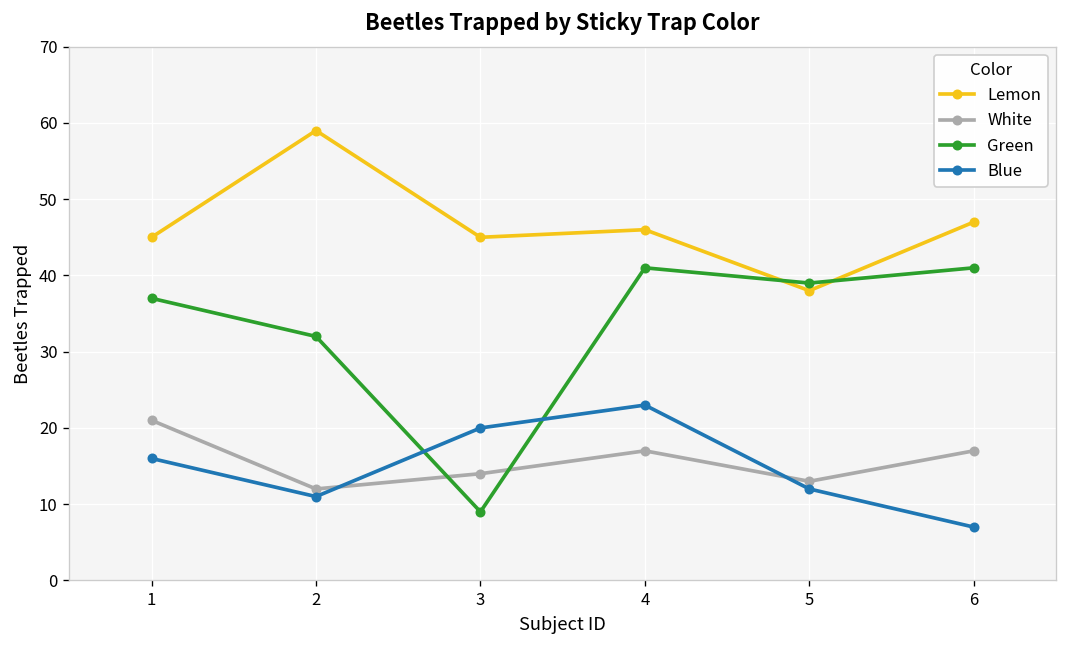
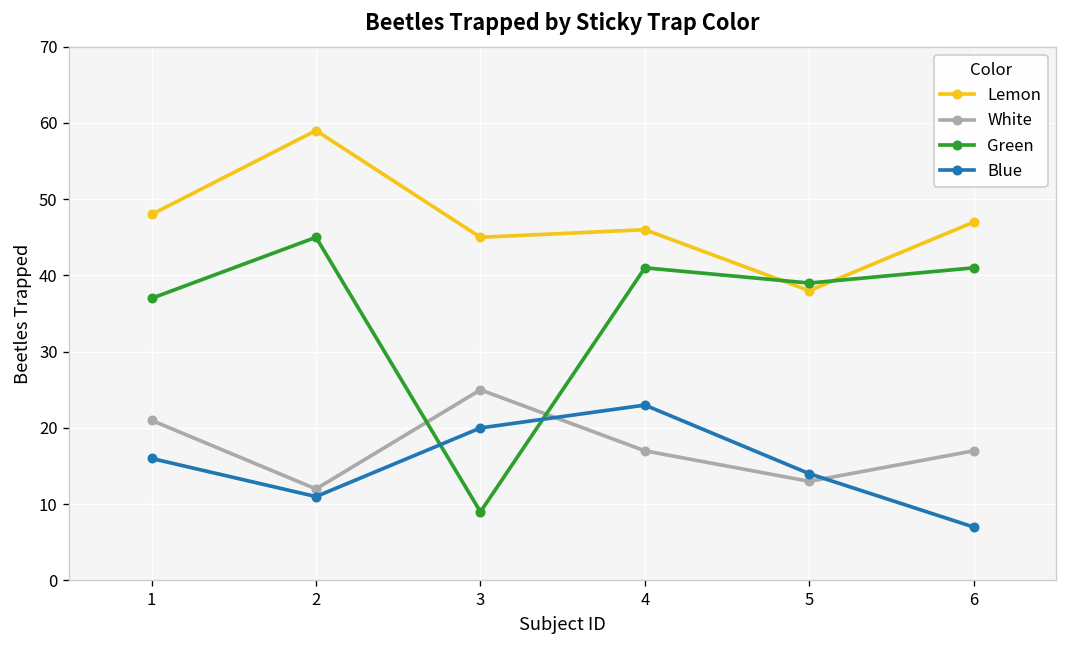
Lemon, 1: 45 -> 48
Green, 2: 32 -> 45
White, 3: 14 -> 25
Blue, 5: 12 -> 14
